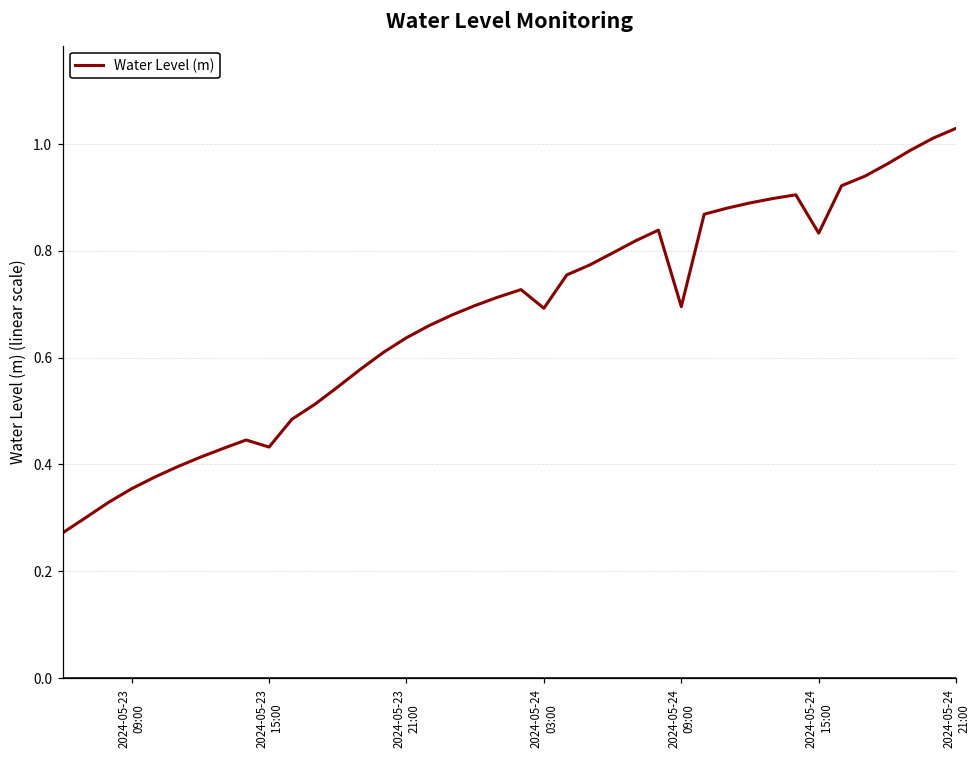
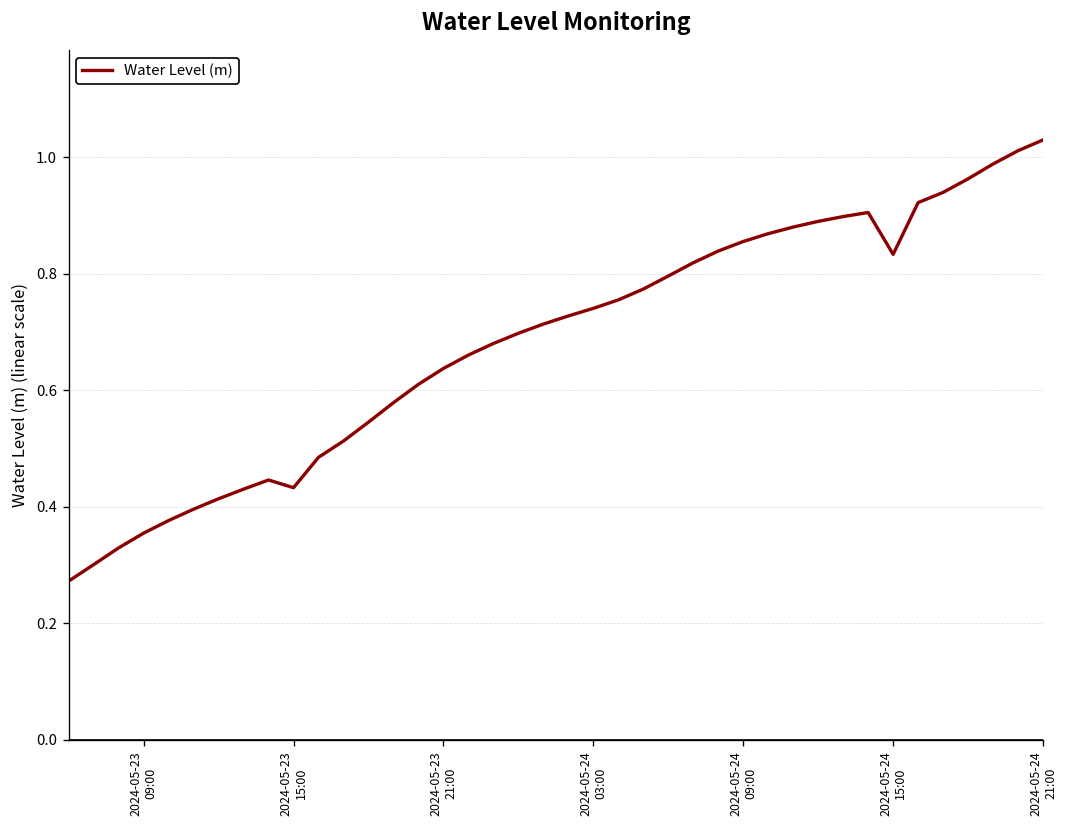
2024-05-24 03:00: 0.69 -> 0.74
2024-05-24 09:00: 0.70 -> 0.86
